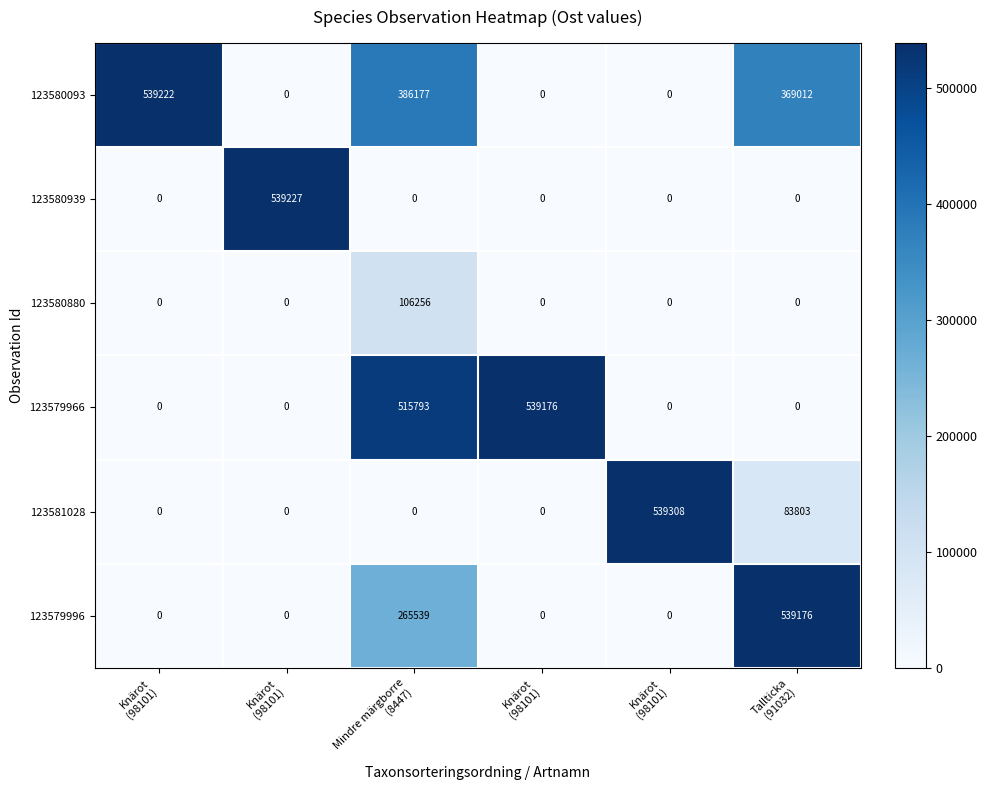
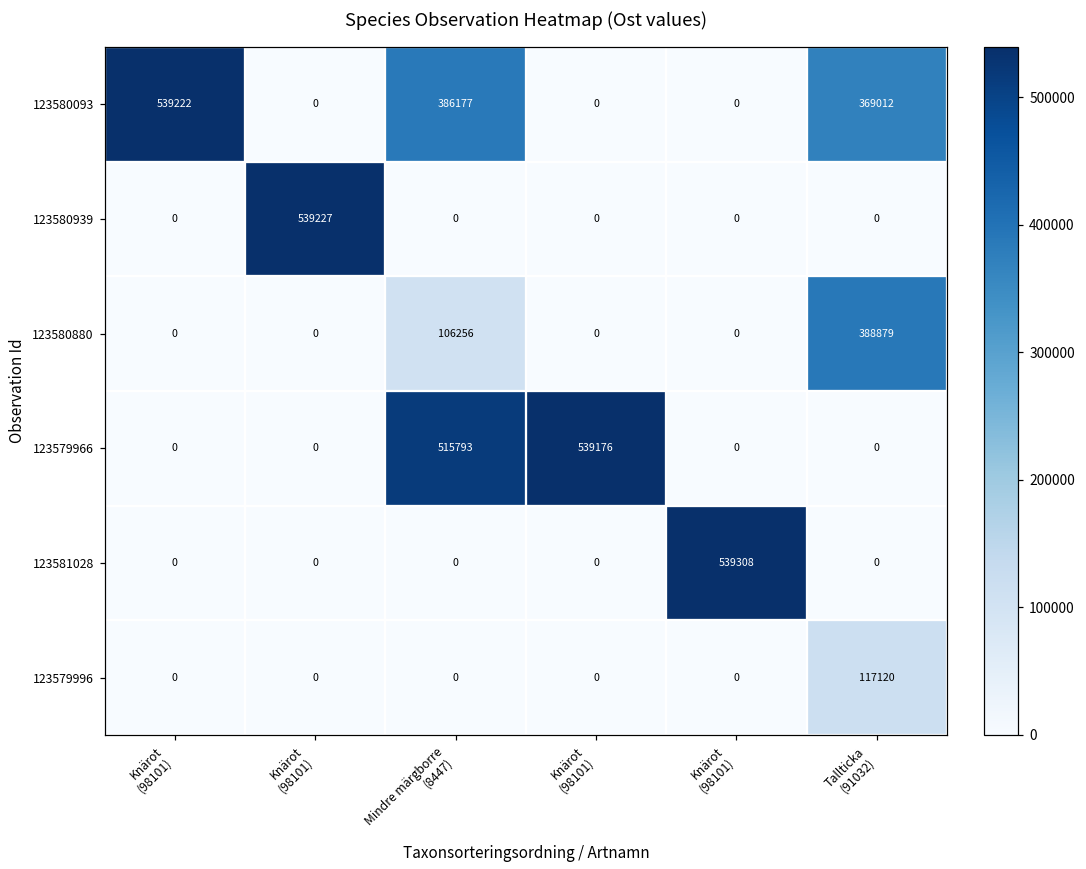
123580880, Tallticka (91032): 0 -> 388879
123581028, Tallticka (91032): 83803 -> 0
123579996, Mindre märgborre (8447): 265539 -> 0
123579996, Tallticka (91032): 539176 -> 117120
